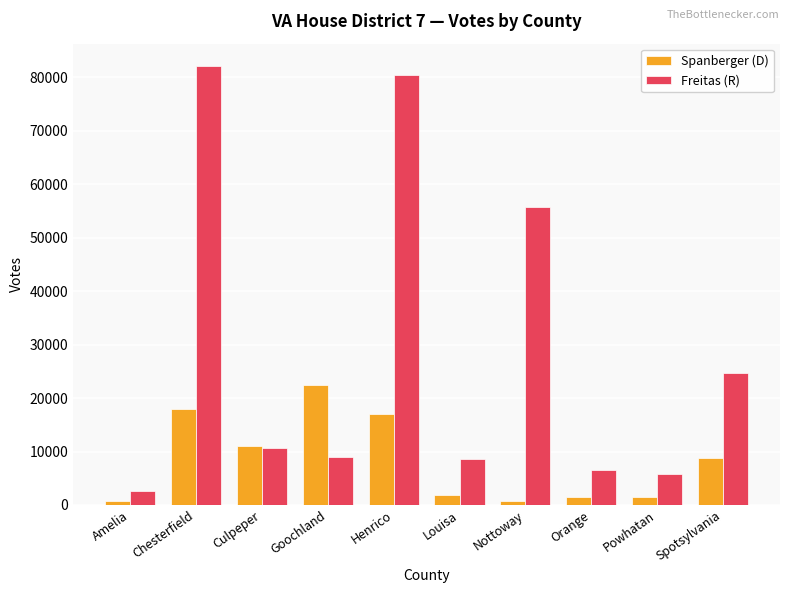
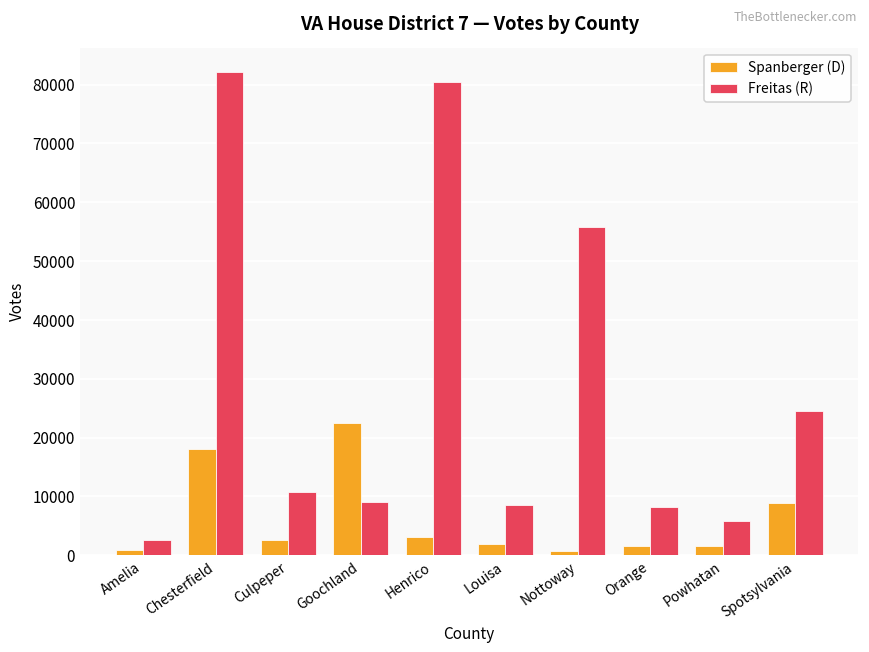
Spanberger (D), Culpeper: 11000 -> 3000
Spanberger (D), Henrico: 17000 -> 3000
Freitas (R), Orange: 6000 -> 8000
